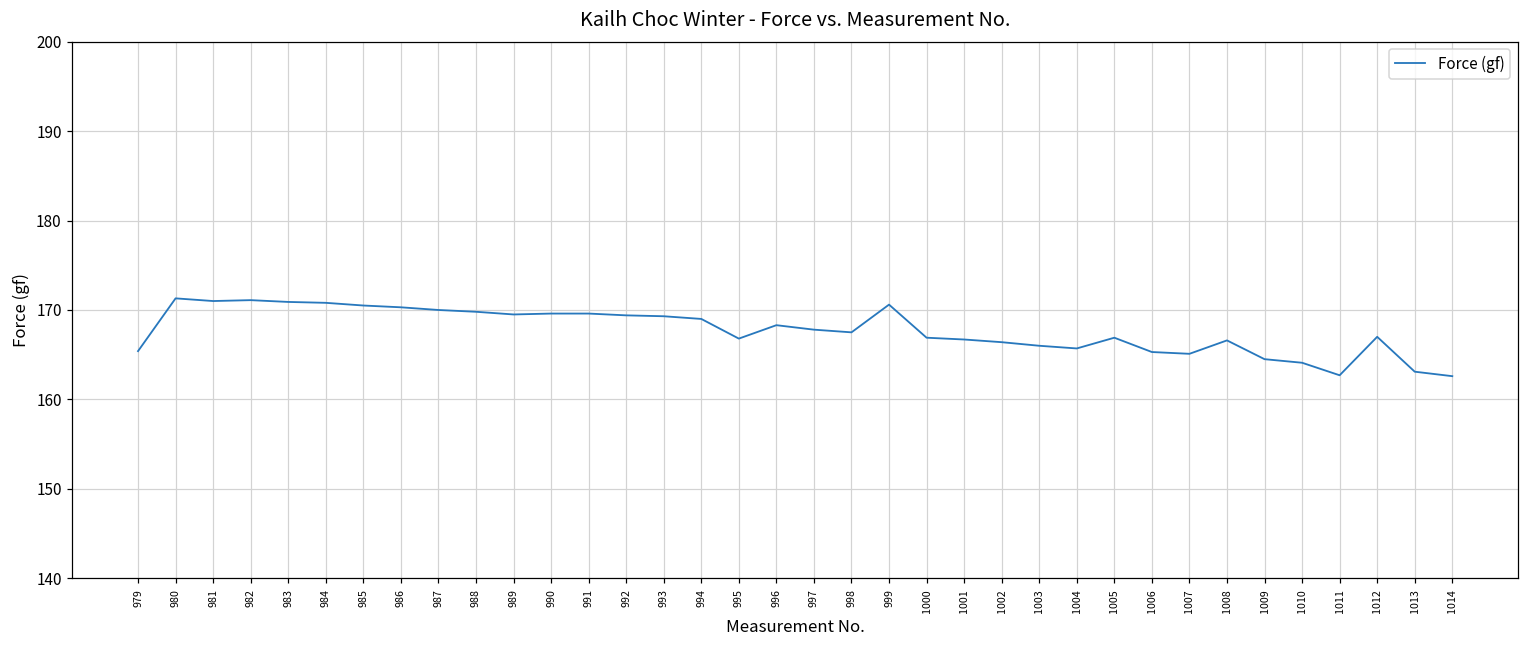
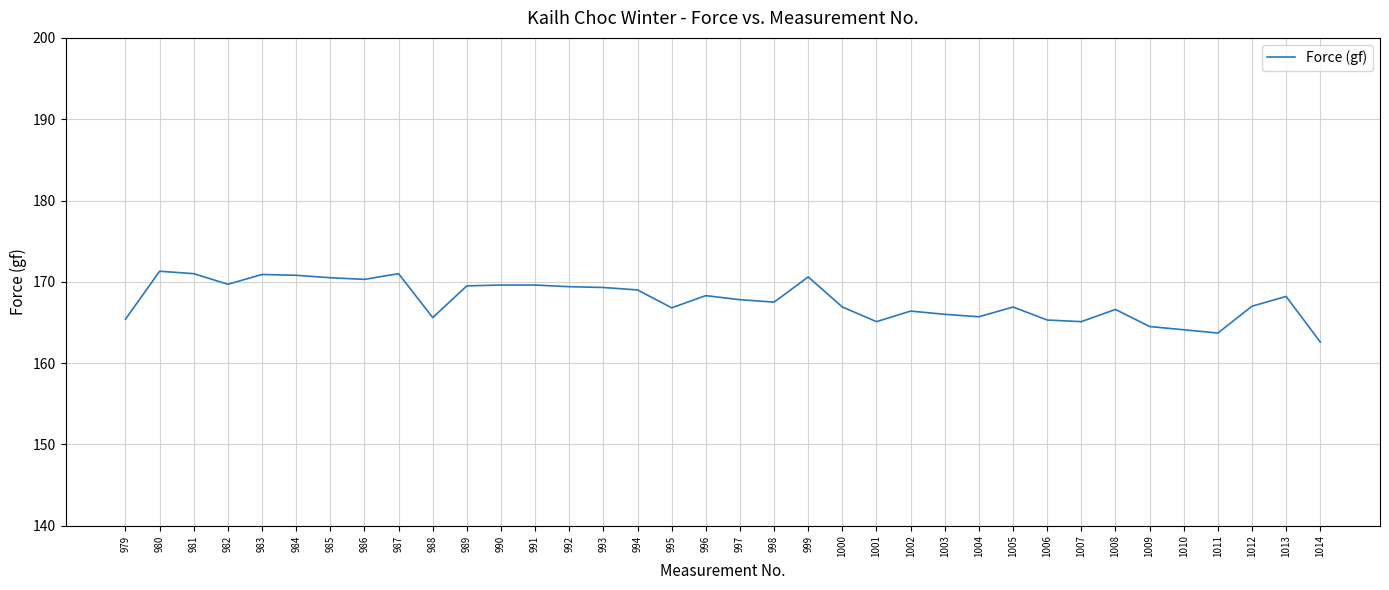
982: 171 -> 170
987: 170 -> 171
988: 170 -> 166
1001: 167 -> 165
1011: 163 -> 164
1013: 163 -> 168
